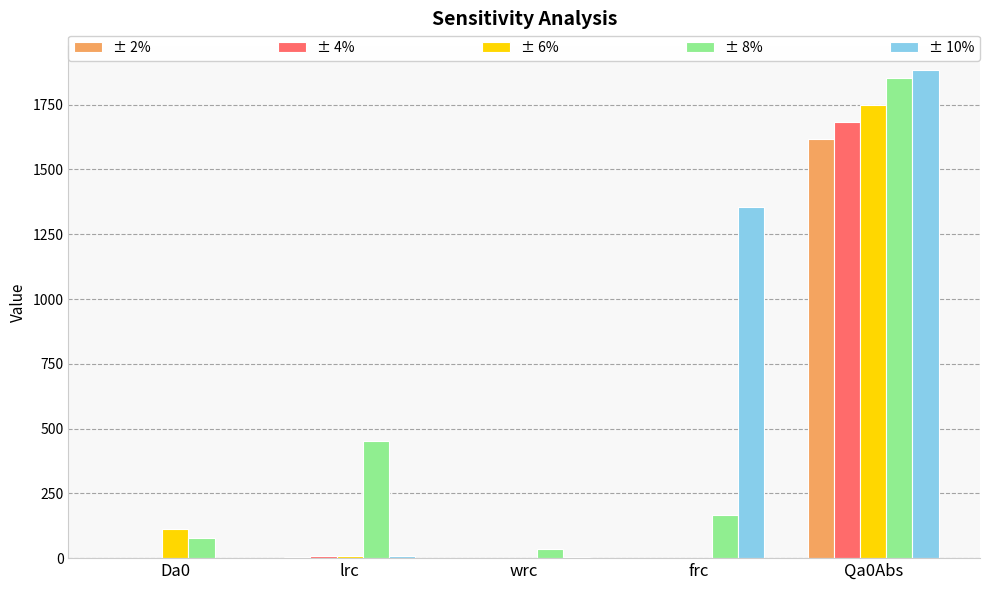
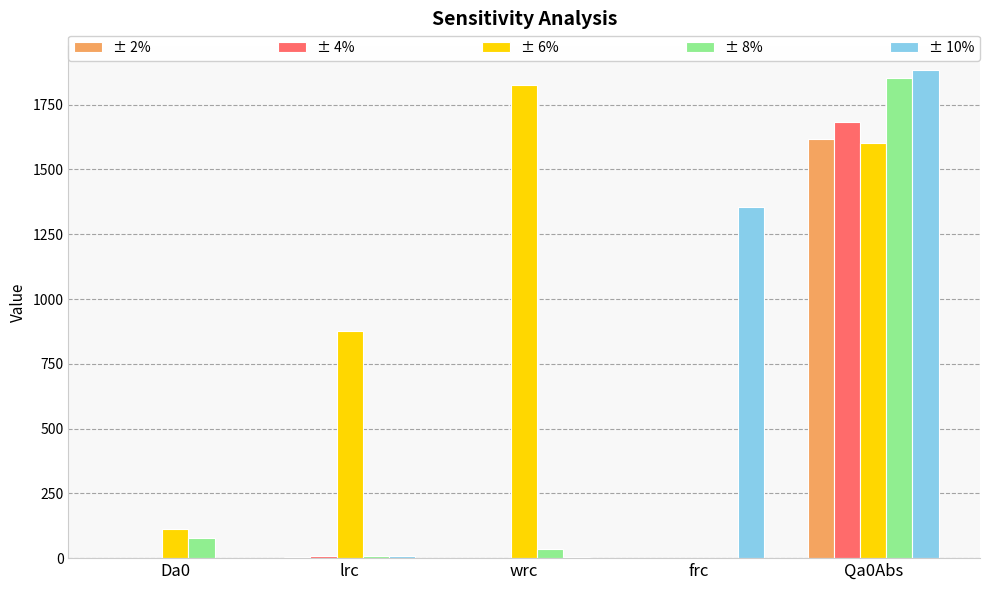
± 6%, lrc: 10 -> 880
± 8%, lrc: 450 -> 10
± 6%, wrc: 0 -> 1830
± 8%, frc: 170 -> 0
± 6%, Qa0Abs: 1750 -> 1600
